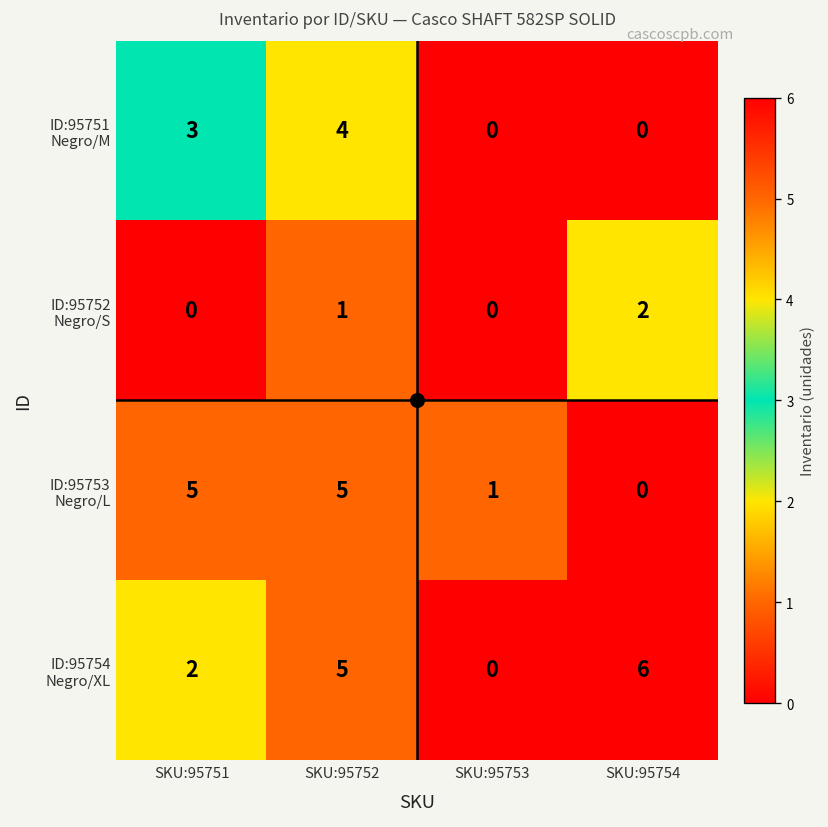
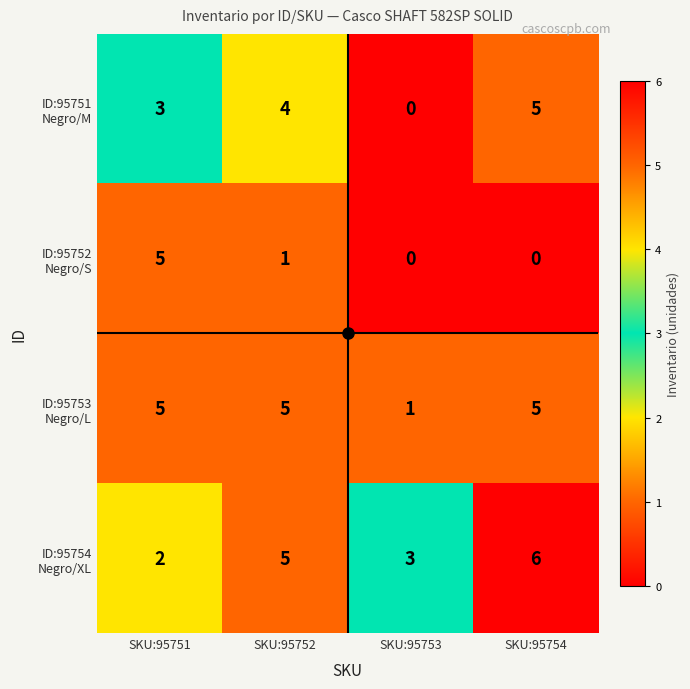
ID:95751 Negro/M, SKU:95754: 0 -> 5
ID:95752 Negro/S, SKU:95751: 0 -> 5
ID:95752 Negro/S, SKU:95754: 2 -> 0
ID:95753 Negro/L, SKU:95754: 0 -> 5
ID:95754 Negro/XL, SKU:95753: 0 -> 3
